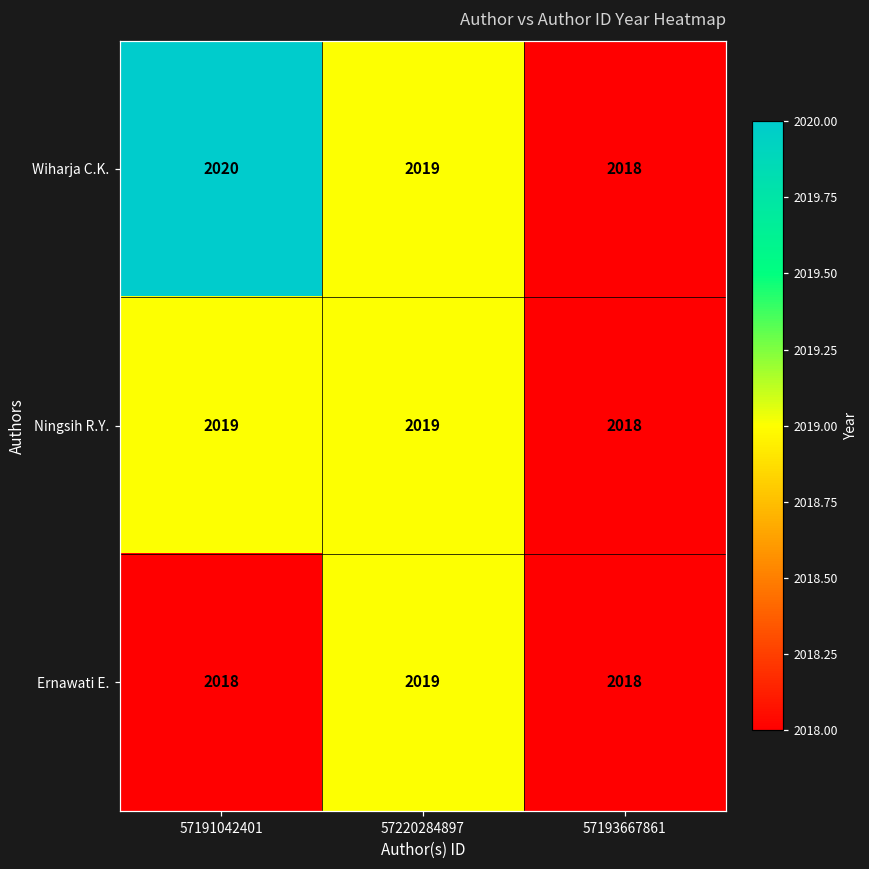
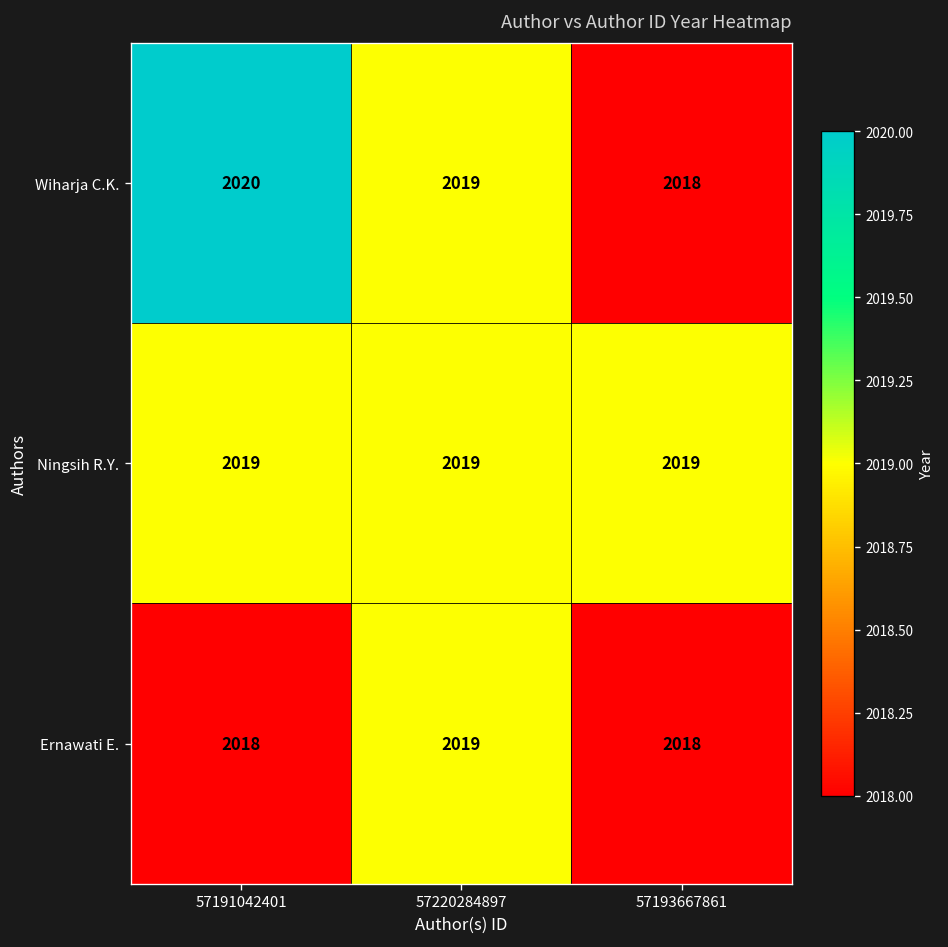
Ningsih R.Y., 57193667861: 2018 -> 2019
